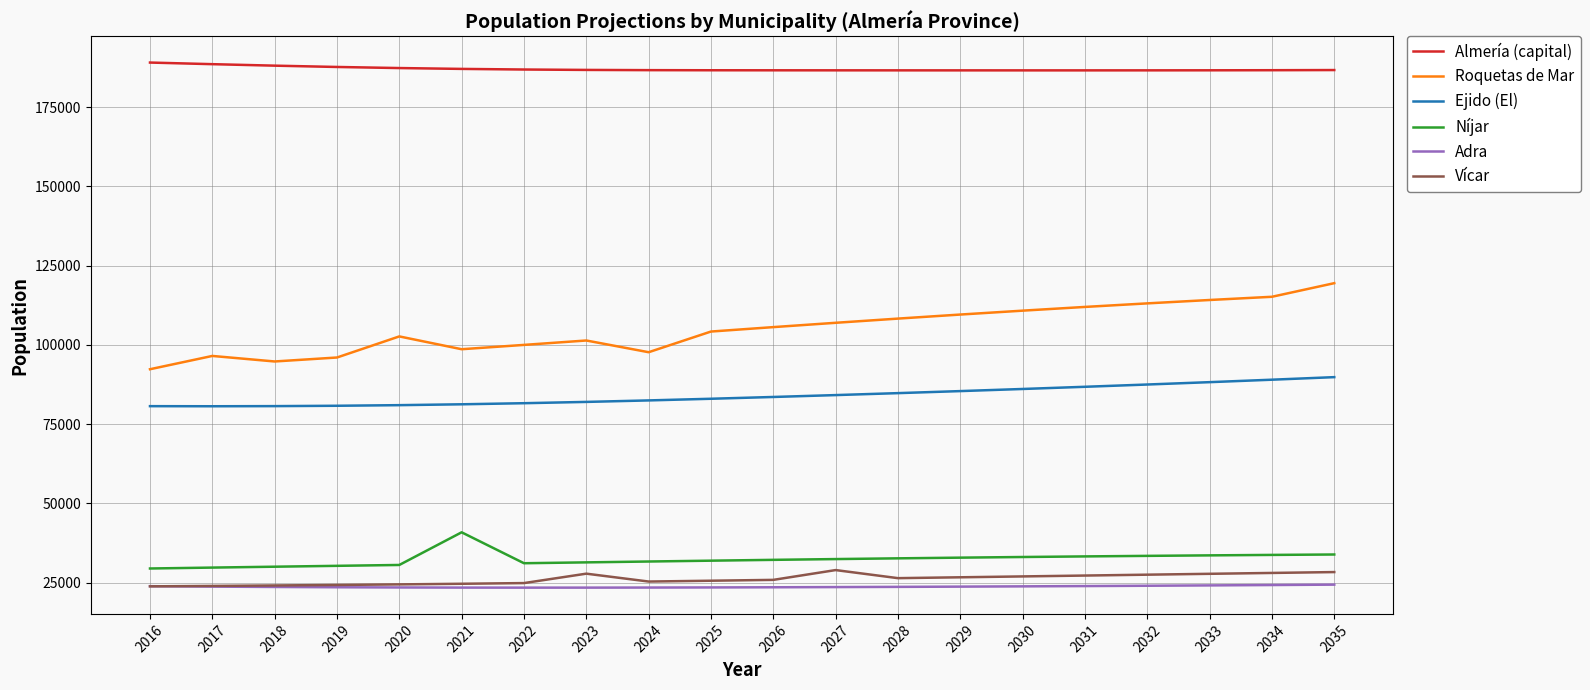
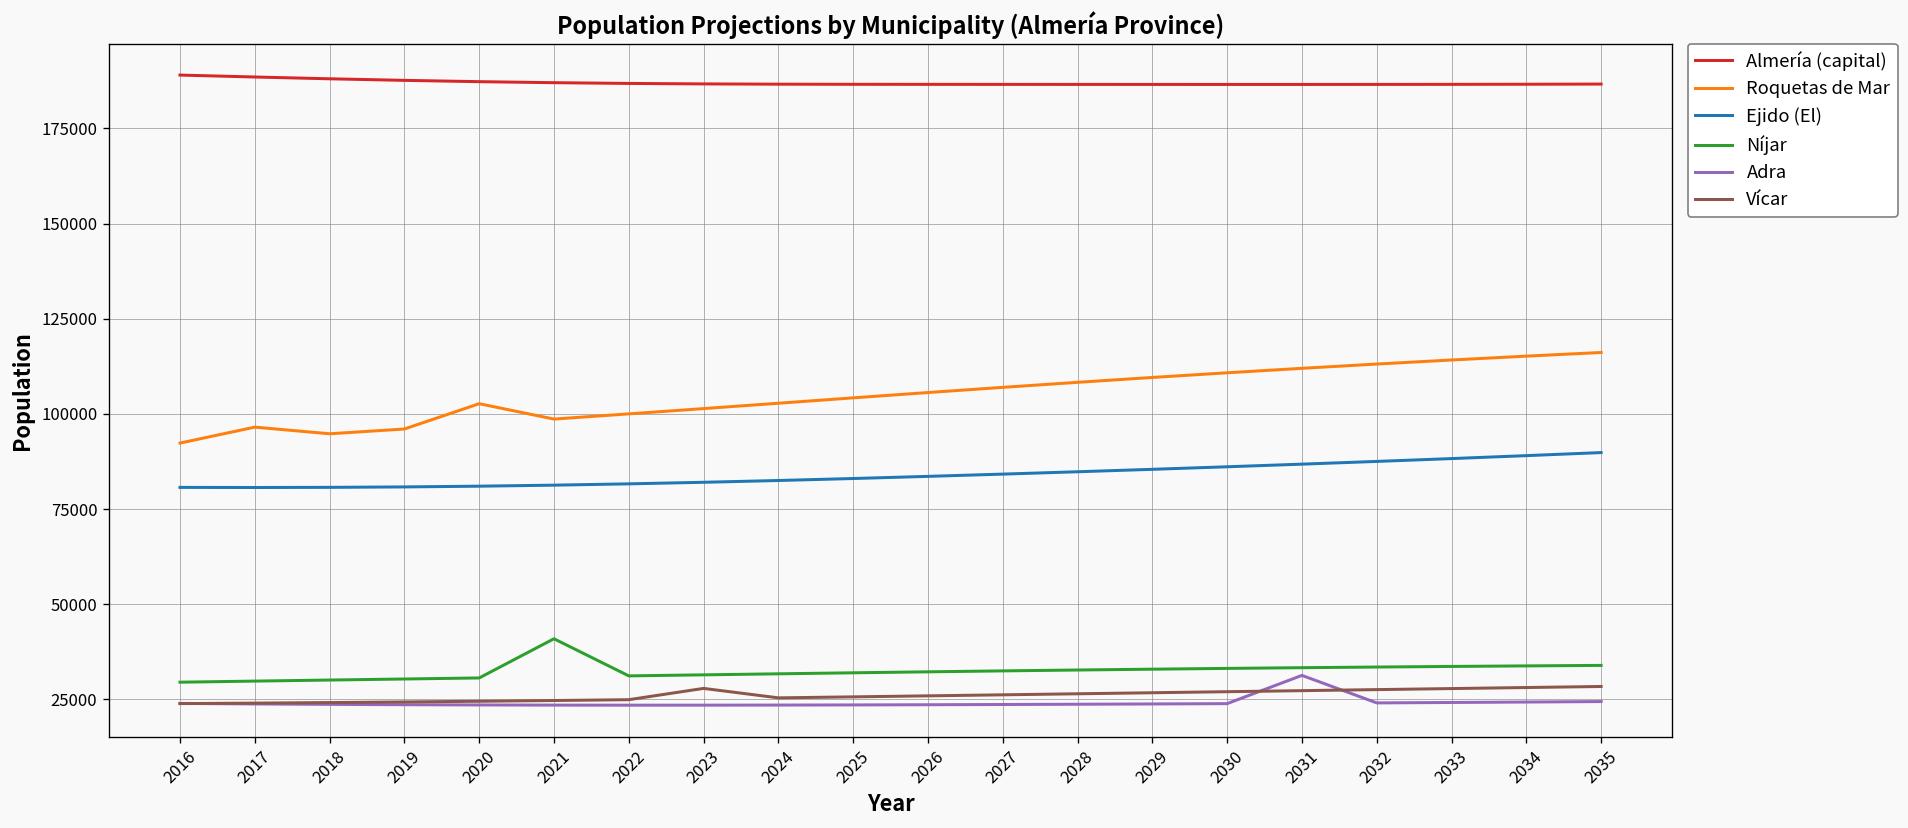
Roquetas de Mar, 2024: 98000 -> 103000
Vícar, 2027: 29000 -> 26000
Adra, 2031: 24000 -> 31000
Roquetas de Mar, 2035: 119000 -> 116000
